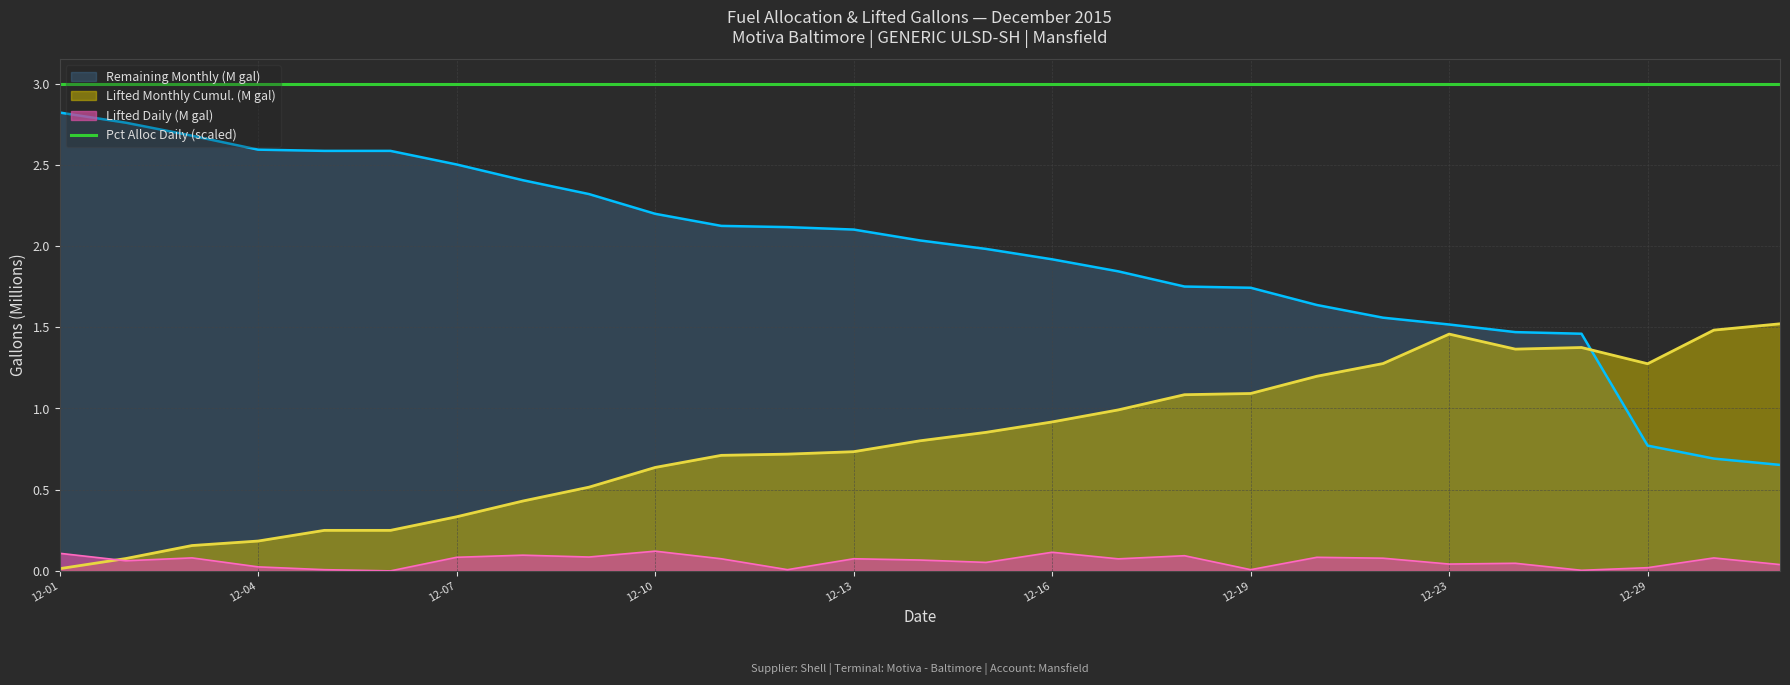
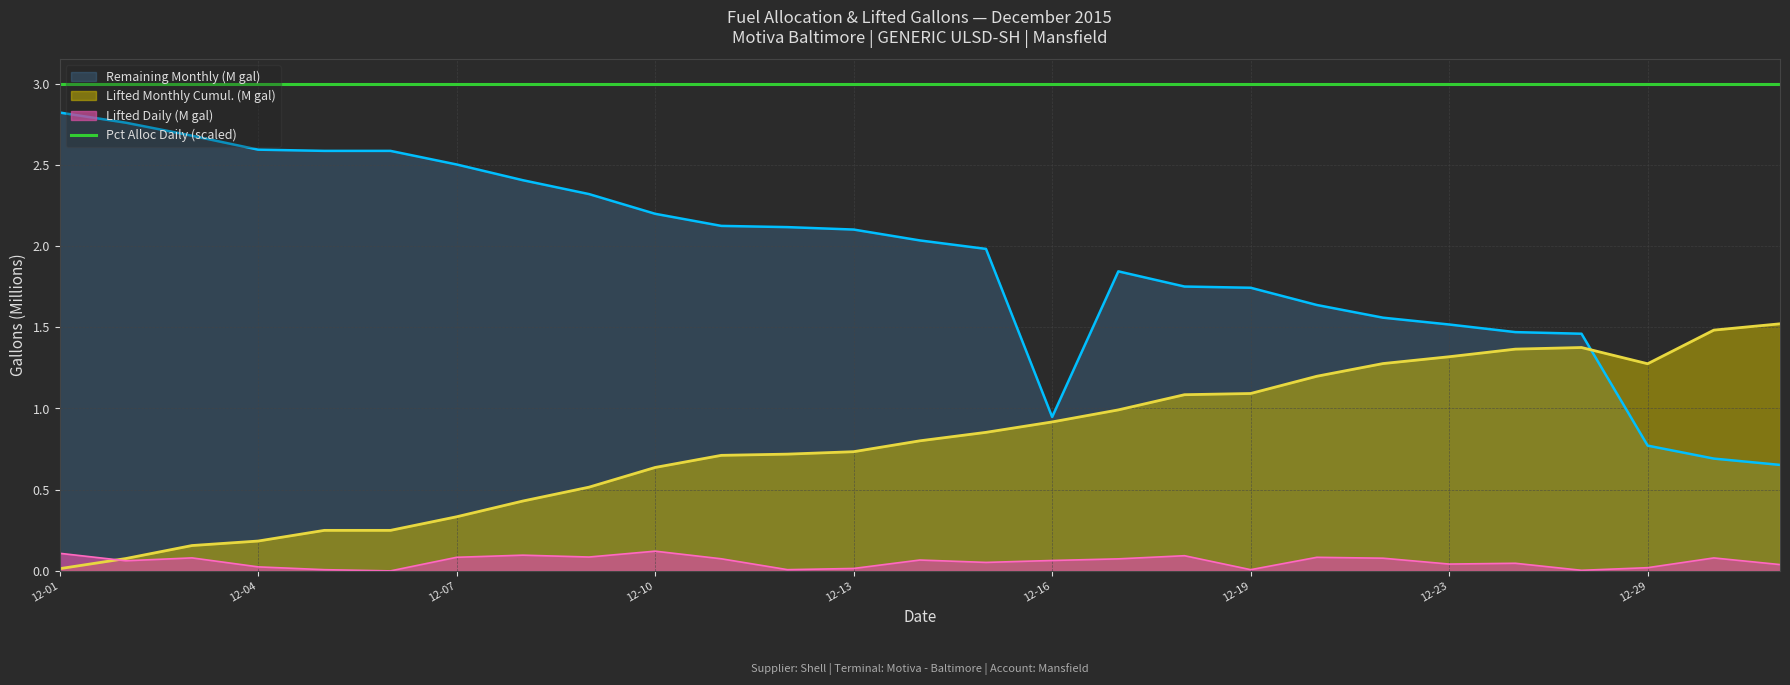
Lifted Daily (M gal), 12-13: 0.07 -> 0.02
Remaining Monthly (M gal), 12-16: 1.92 -> 0.95
Lifted Daily (M gal), 12-16: 0.11 -> 0.06
Lifted Monthly Cumul. (M gal), 12-23: 1.46 -> 1.32
